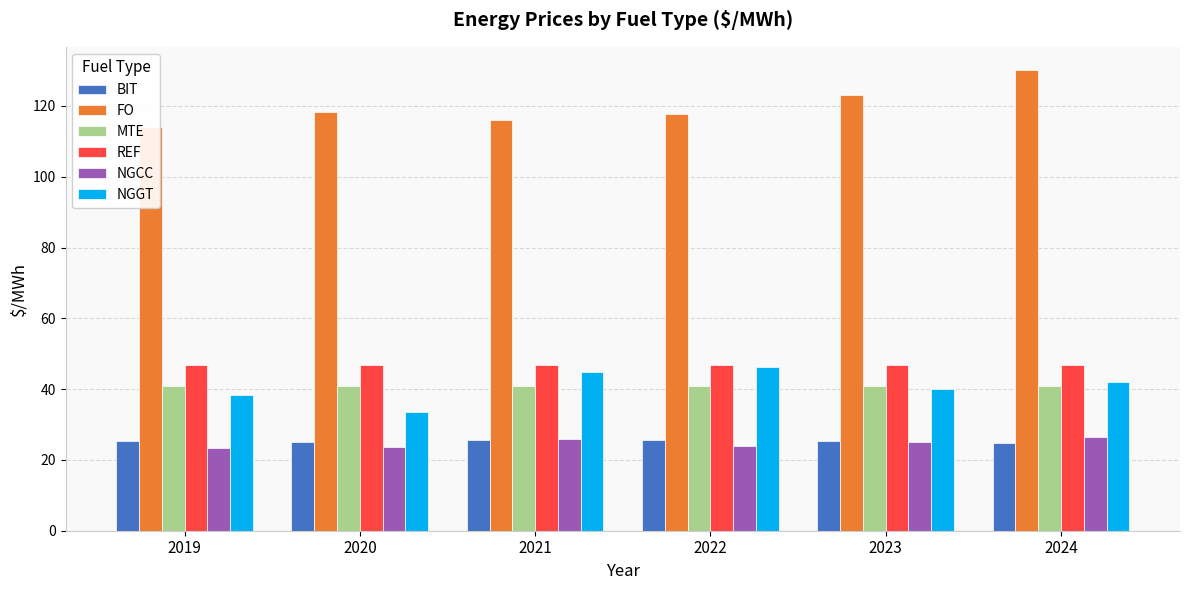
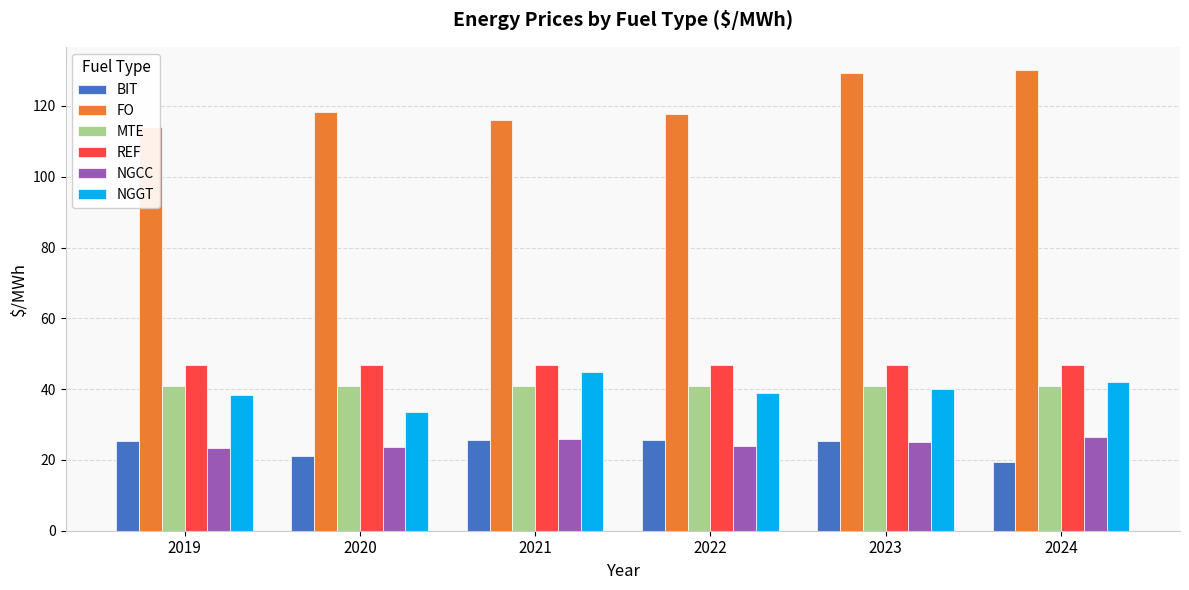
BIT, 2020: 25 -> 21
NGGT, 2022: 46 -> 39
FO, 2023: 123 -> 129
BIT, 2024: 25 -> 19
